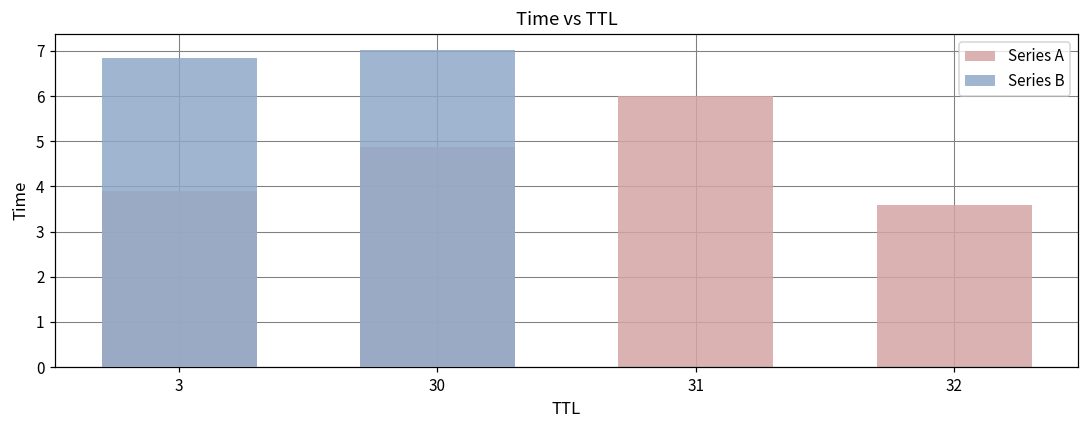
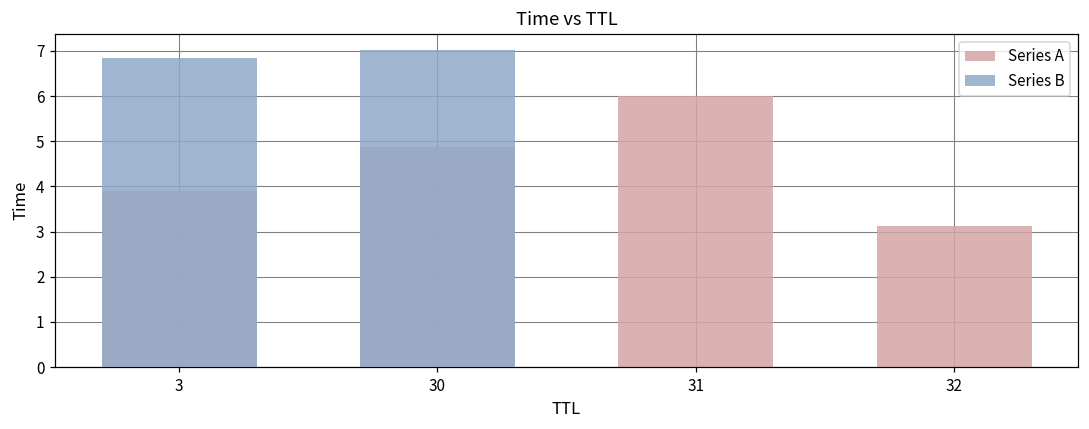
Series A, 32: 3.6 -> 3.1
